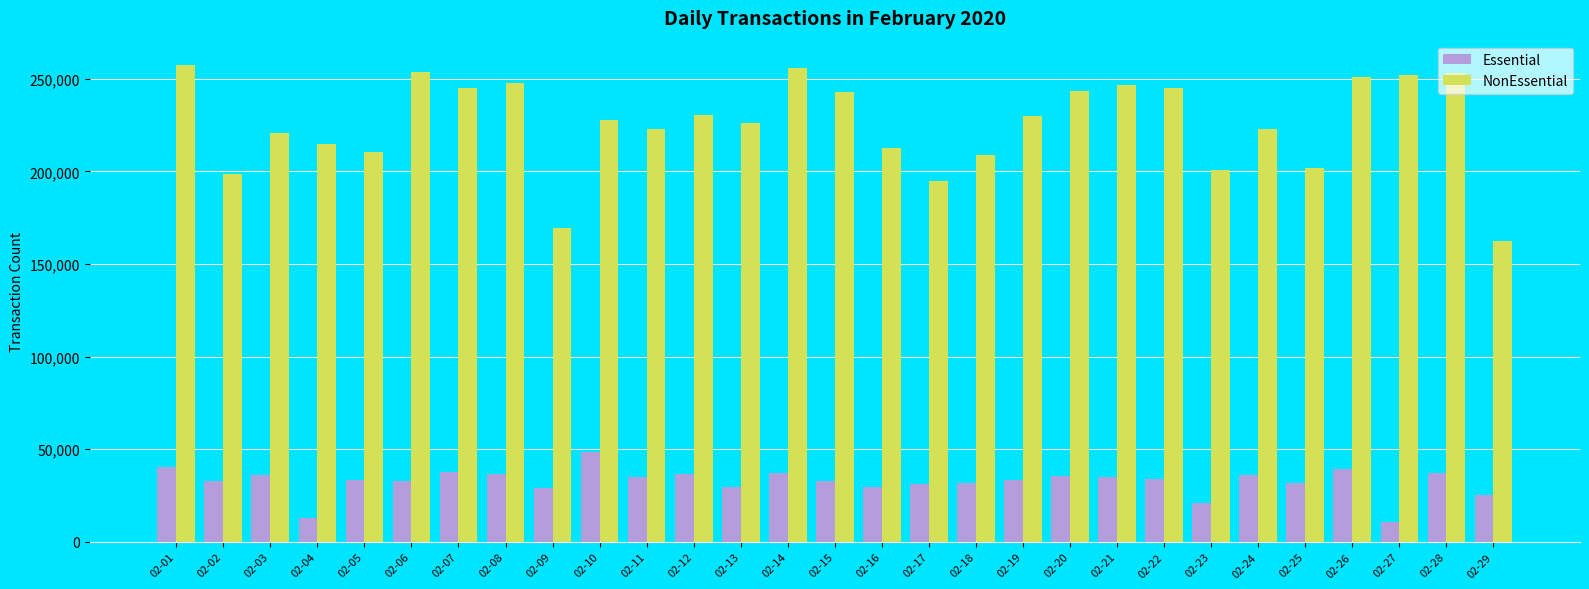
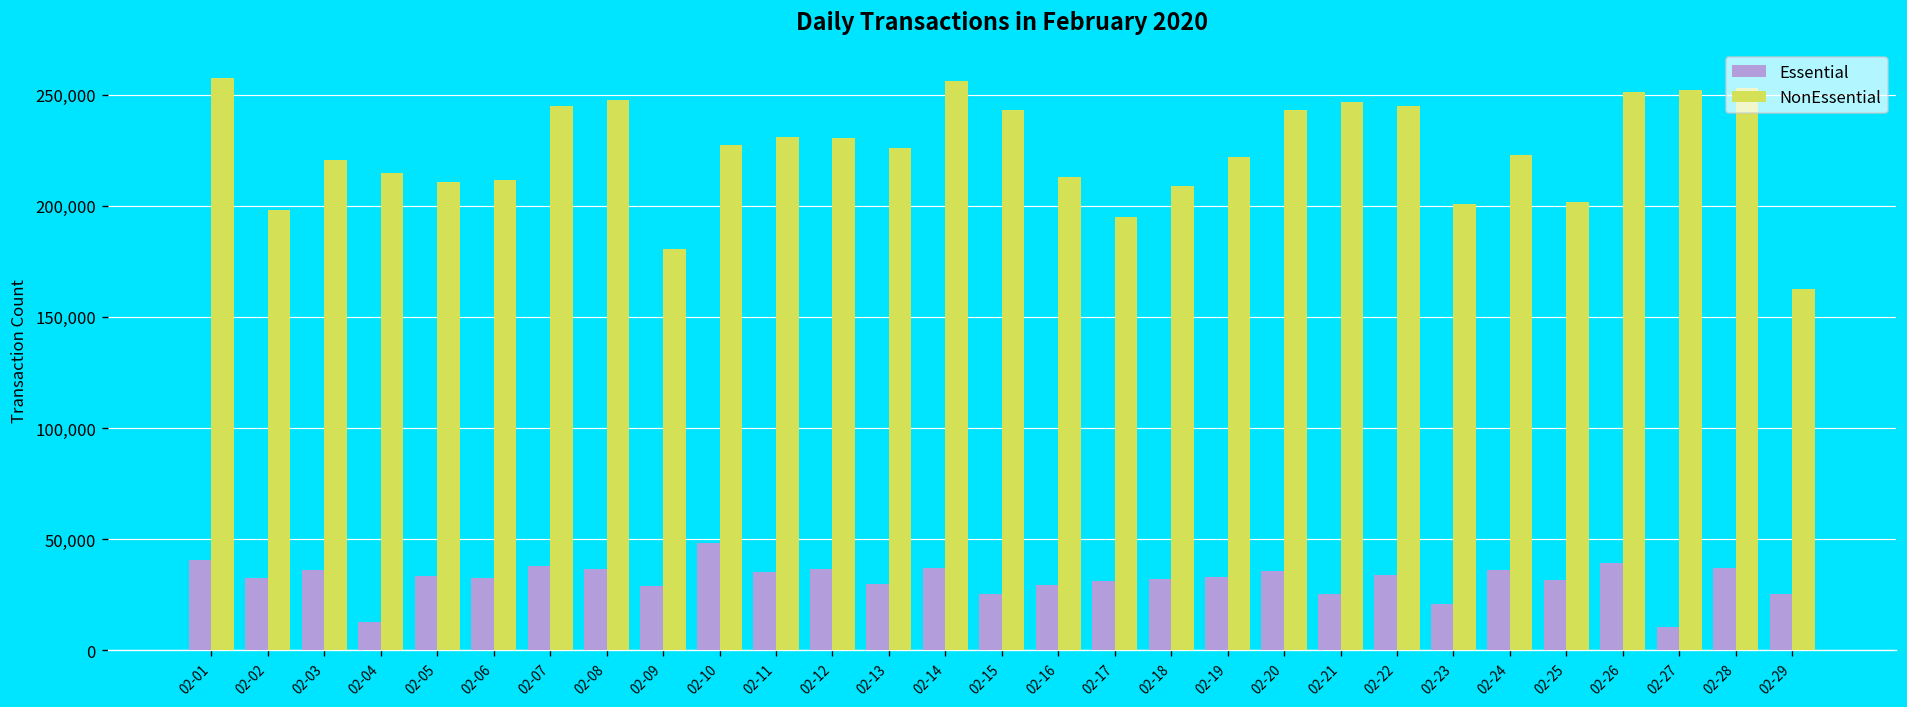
NonEssential, 02-06: 253,000 -> 211,000
NonEssential, 02-09: 169,000 -> 181,000
NonEssential, 02-11: 223,000 -> 231,000
Essential, 02-15: 33,000 -> 25,000
NonEssential, 02-19: 230,000 -> 222,000
Essential, 02-21: 35,000 -> 25,000
